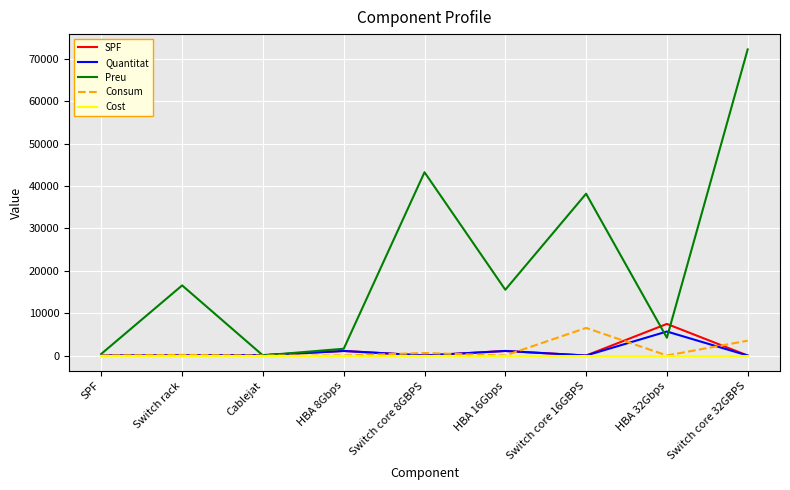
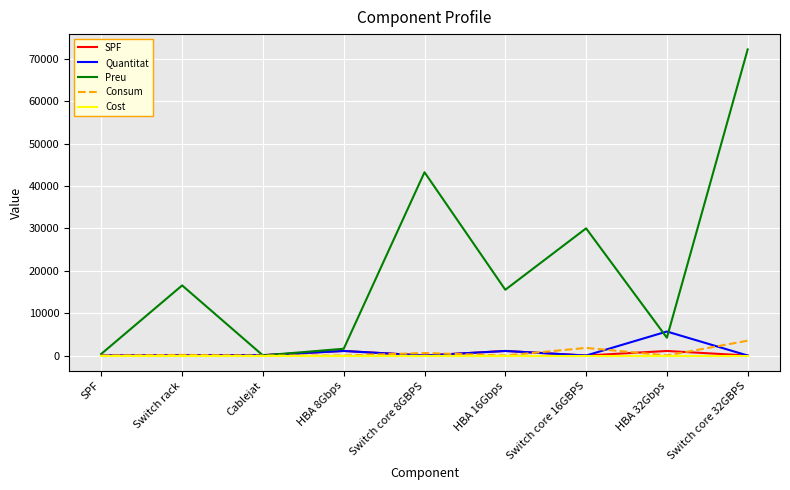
Preu, Switch core 16GBPS: 38000 -> 30000
Consum, Switch core 16GBPS: 7000 -> 2000
SPF, HBA 32Gbps: 7000 -> 1000
